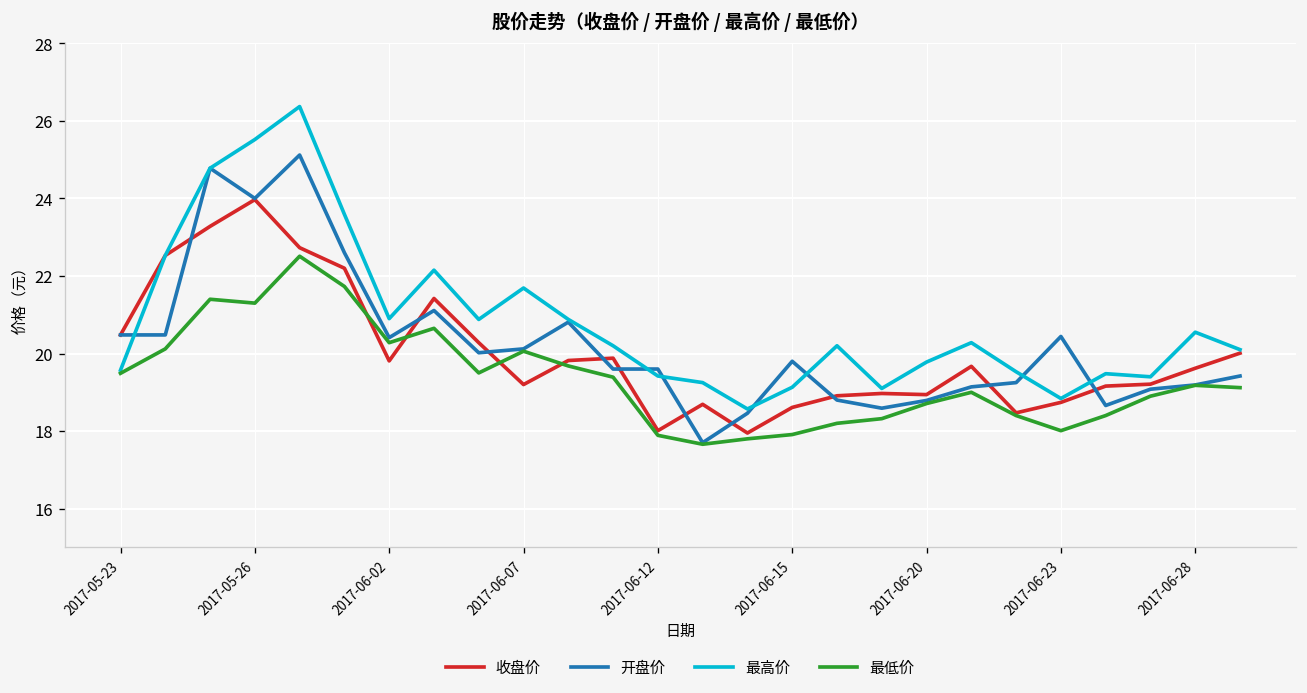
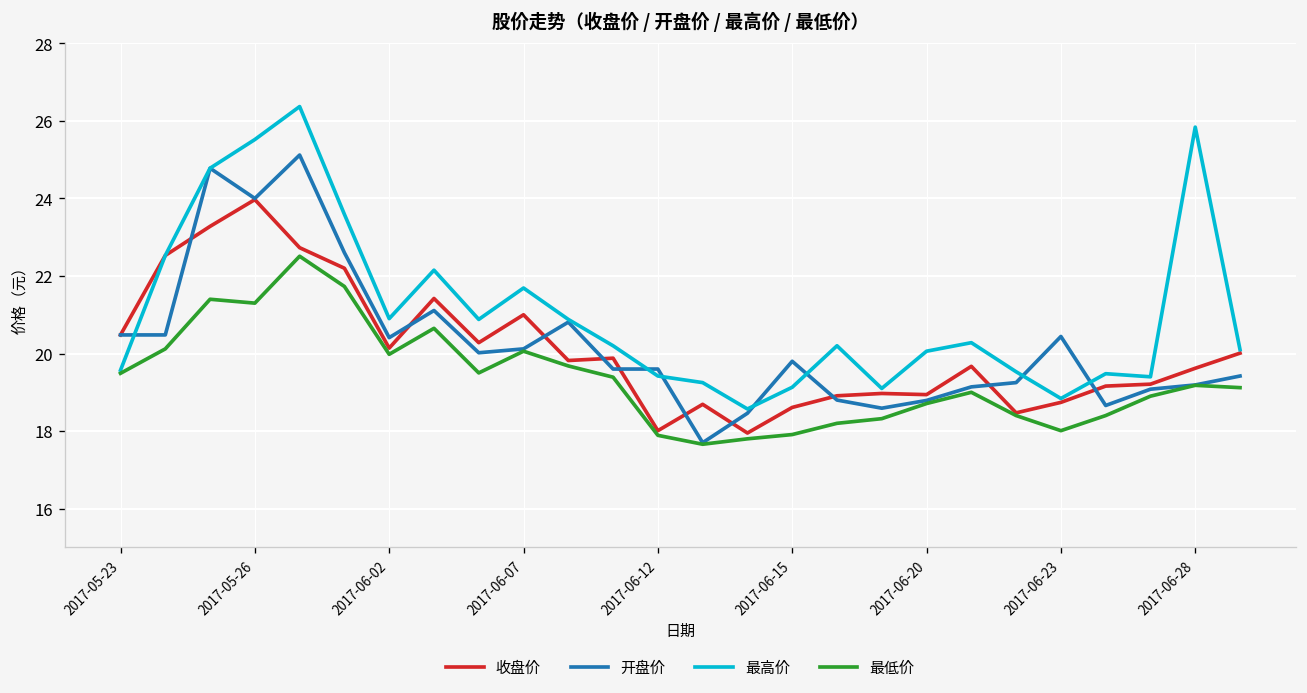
收盘价, 2017-06-02: 19.8 -> 20.1
最低价, 2017-06-02: 20.3 -> 20.0
收盘价, 2017-06-07: 19.2 -> 21.0
最高价, 2017-06-20: 19.8 -> 20.1
最高价, 2017-06-28: 20.6 -> 25.8
